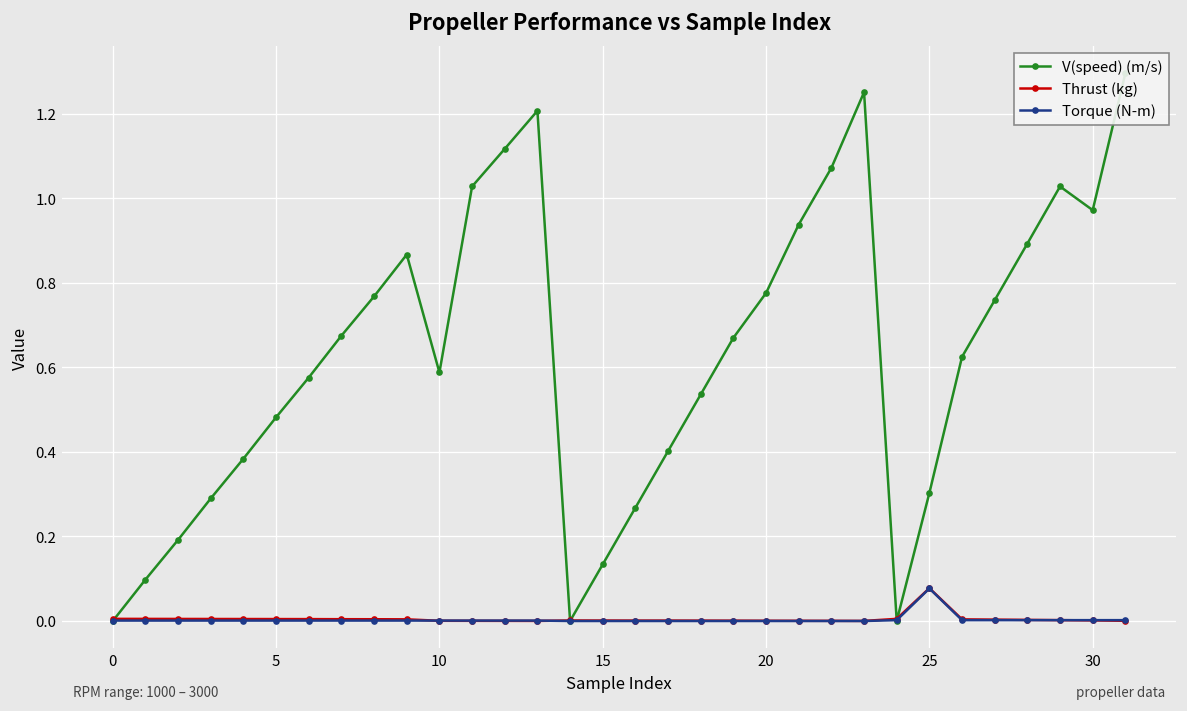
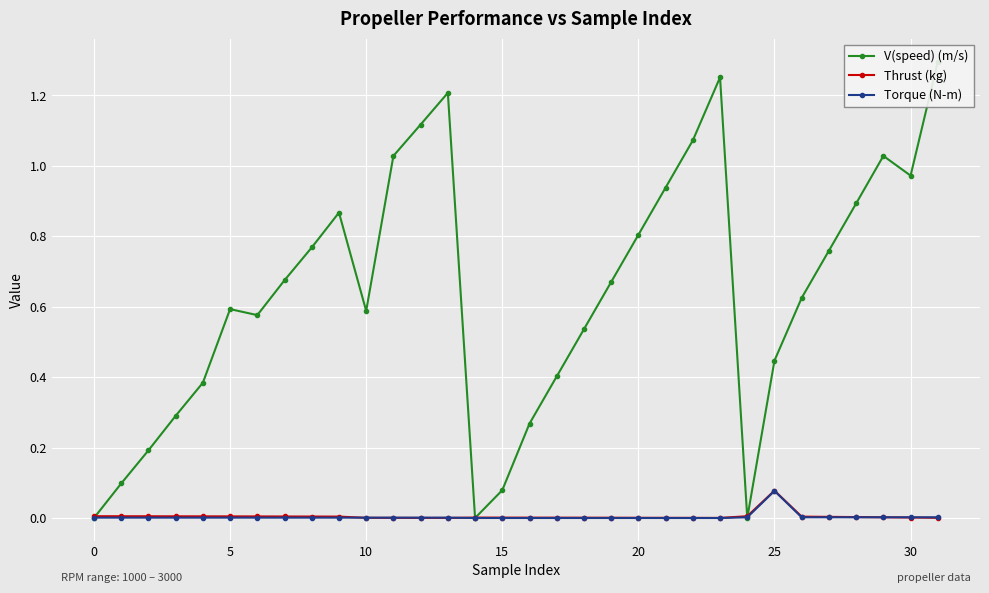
V(speed) (m/s), 5: 0.48 -> 0.59
V(speed) (m/s), 15: 0.13 -> 0.08
V(speed) (m/s), 20: 0.78 -> 0.80
V(speed) (m/s), 25: 0.30 -> 0.45
